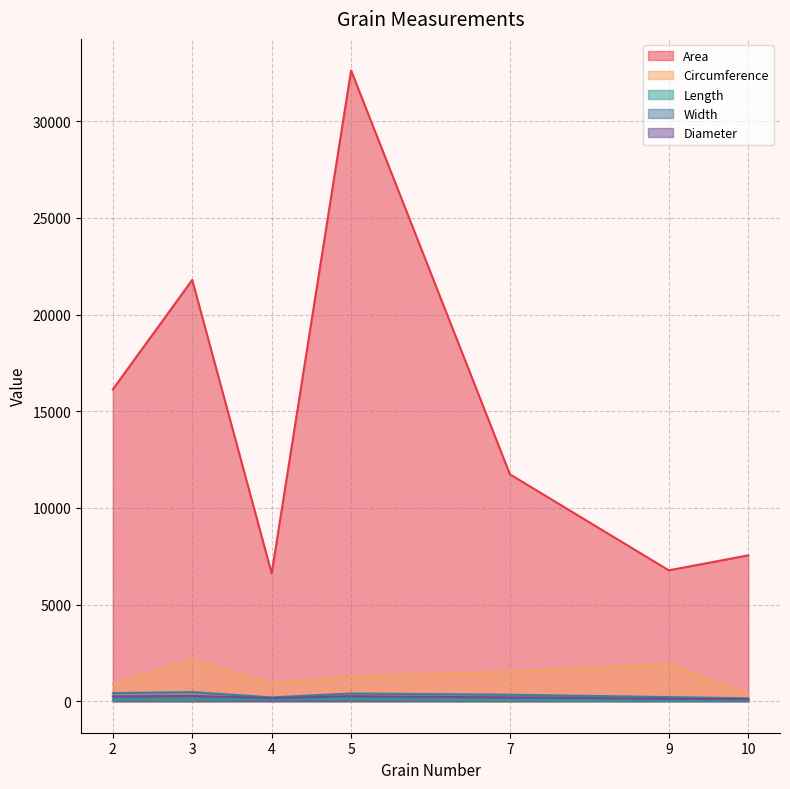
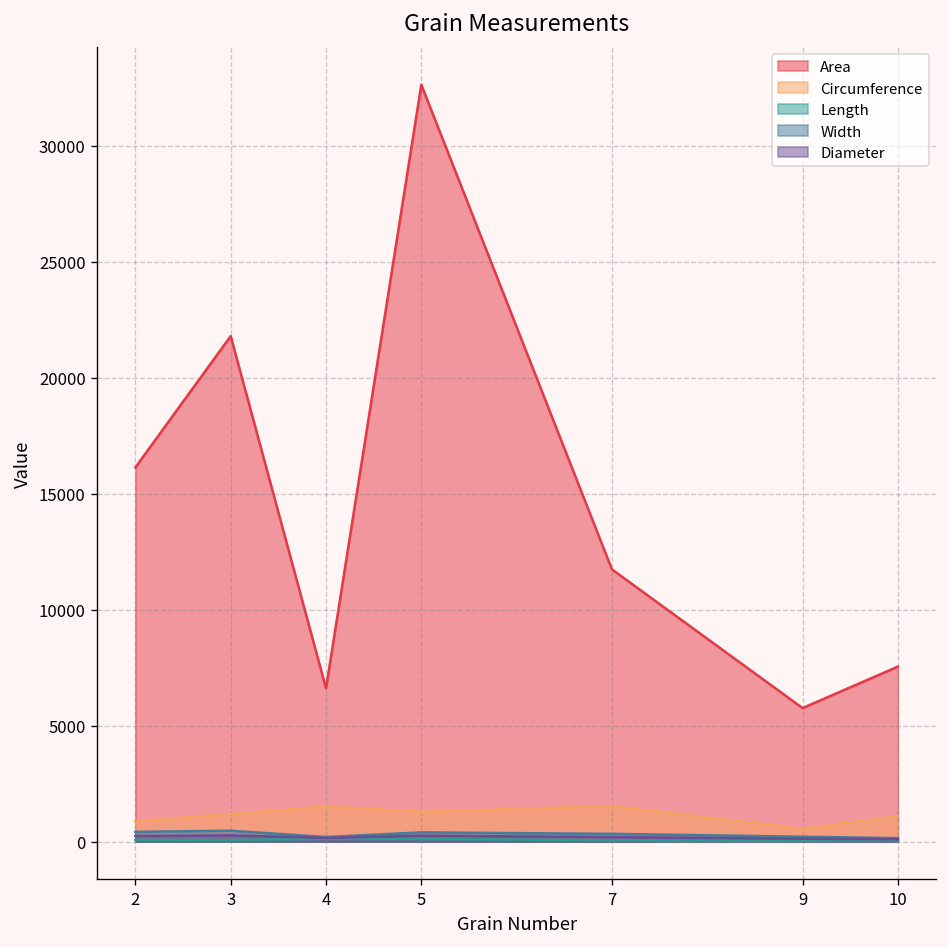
Circumference, 3: 2100 -> 1200
Circumference, 4: 900 -> 1500
Area, 9: 6800 -> 5800
Circumference, 9: 1900 -> 500
Circumference, 10: 400 -> 1100
